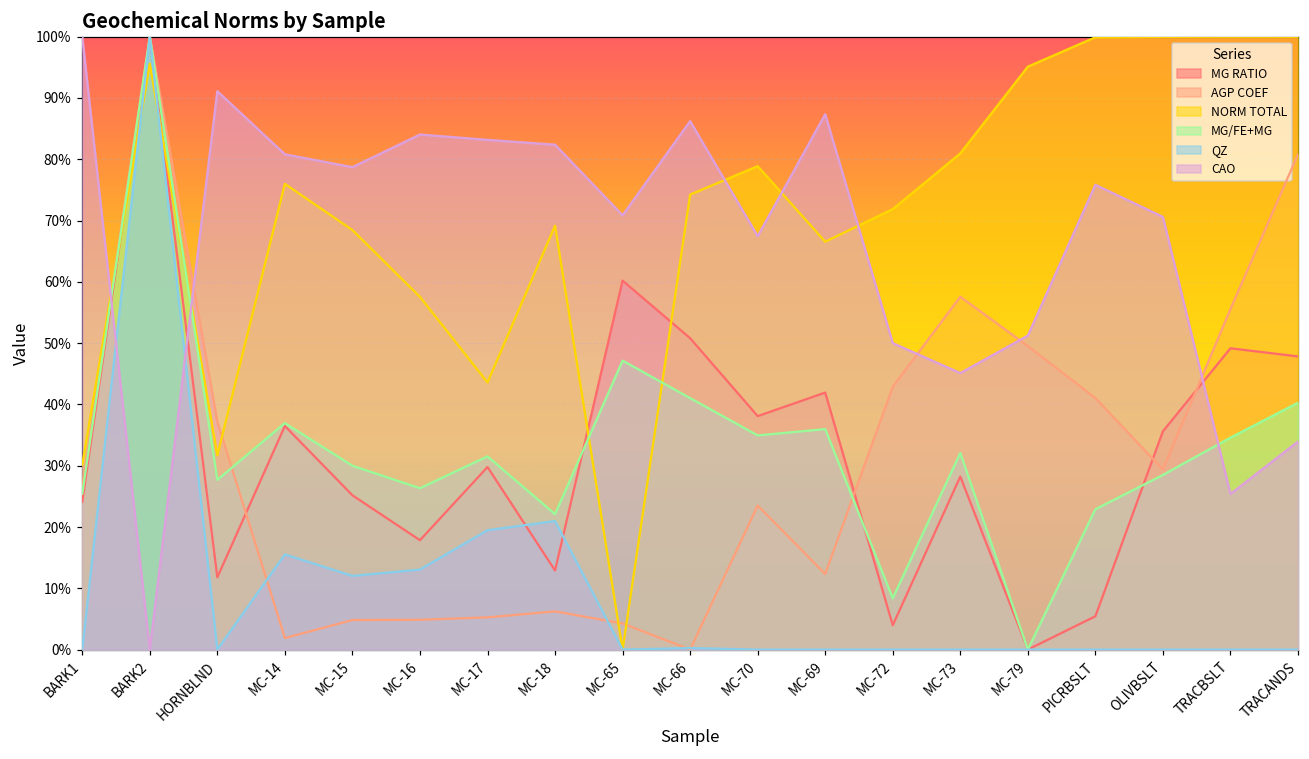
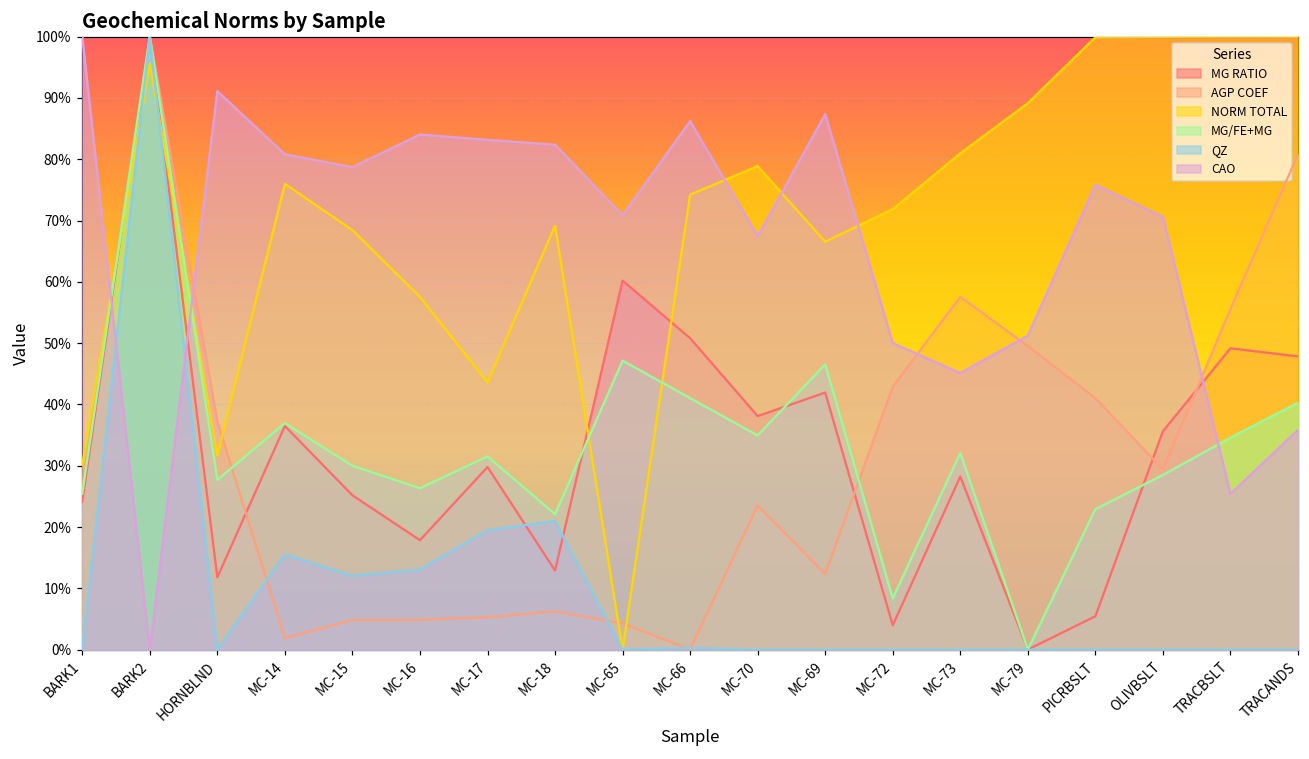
MG/FE+MG, MC-69: 36% -> 47%
NORM TOTAL, MC-79: 95% -> 89%
CAO, TRACANDS: 34% -> 36%
